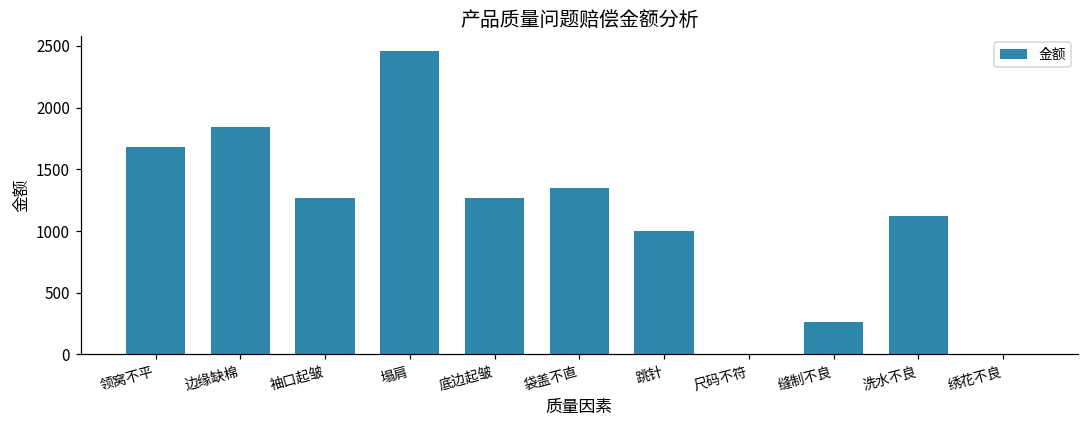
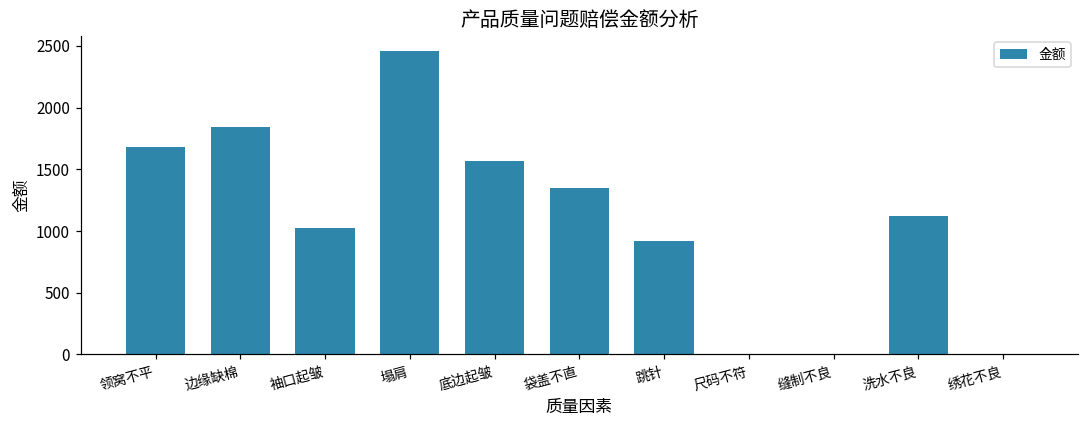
袖口起皱: 1270 -> 1020
底边起皱: 1270 -> 1570
跳针: 1000 -> 920
缝制不良: 260 -> 0
